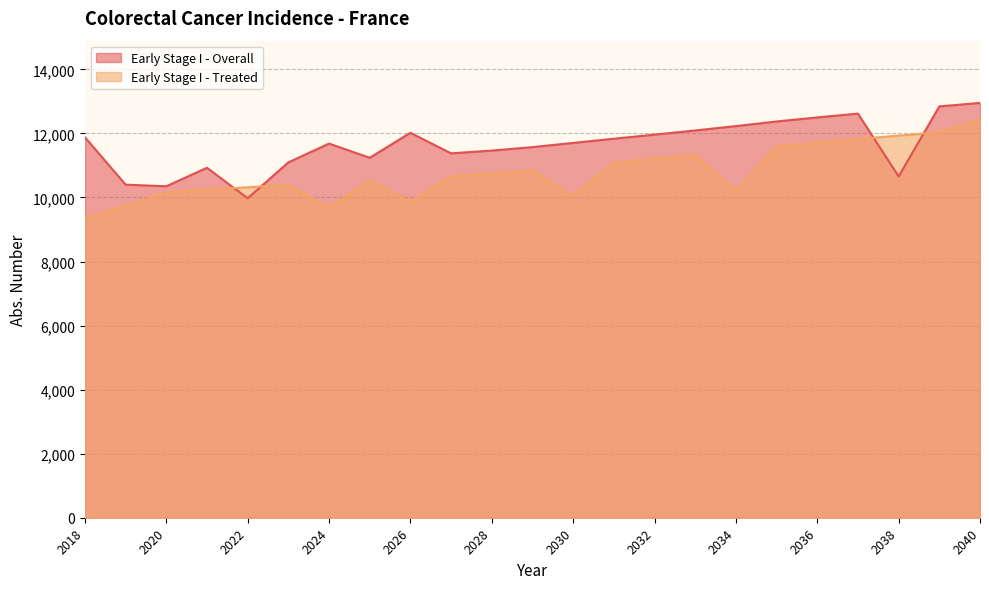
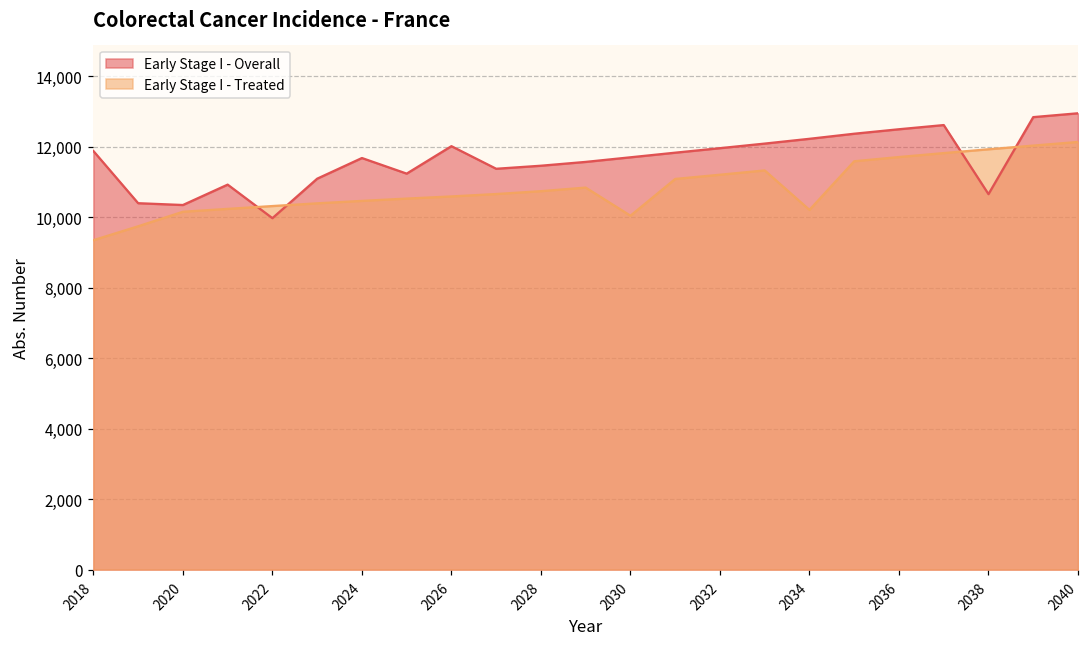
Early Stage I - Treated, 2024: 9,700 -> 10,500
Early Stage I - Treated, 2026: 9,900 -> 10,600
Early Stage I - Treated, 2040: 12,400 -> 12,100
